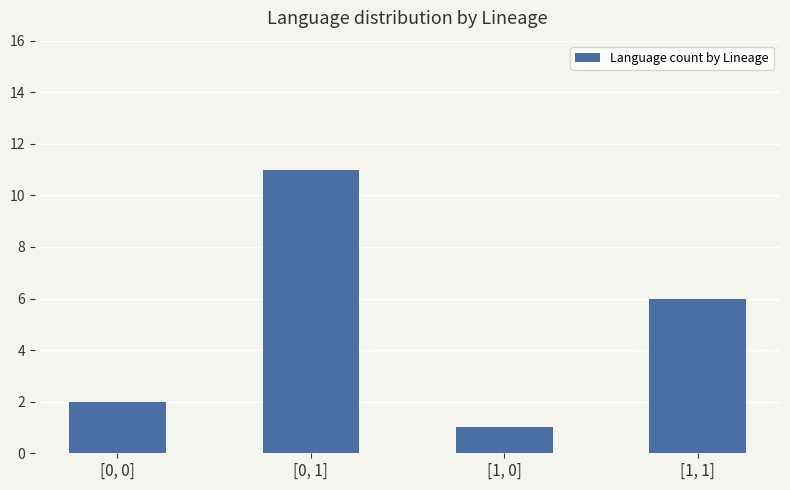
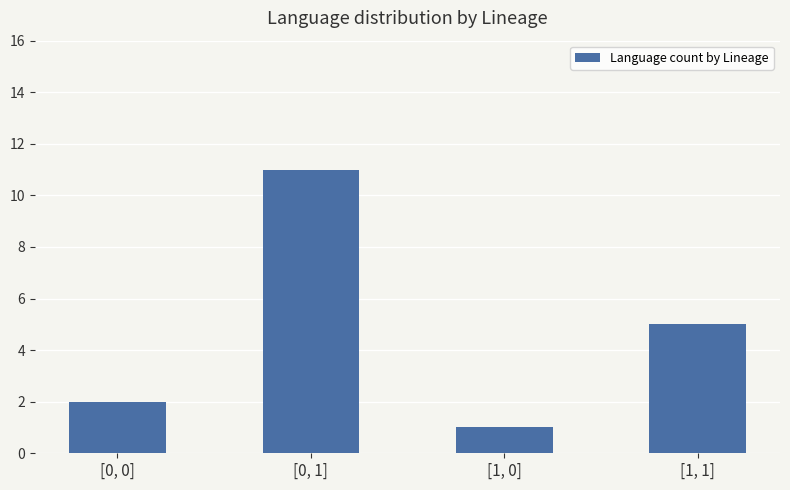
[1, 1]: 6 -> 5
